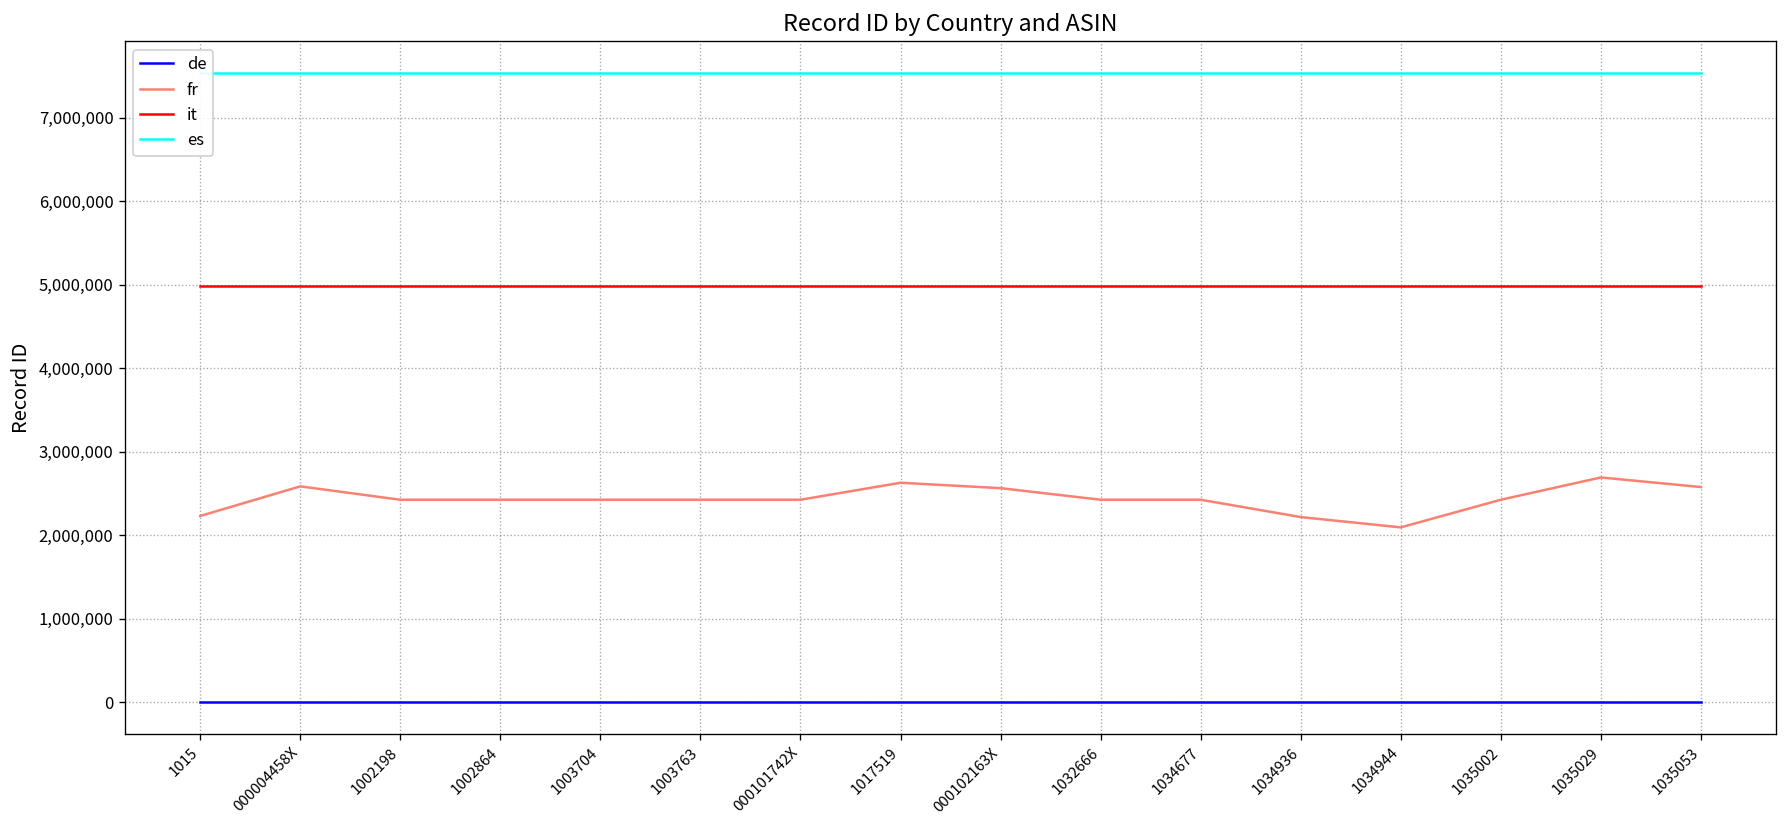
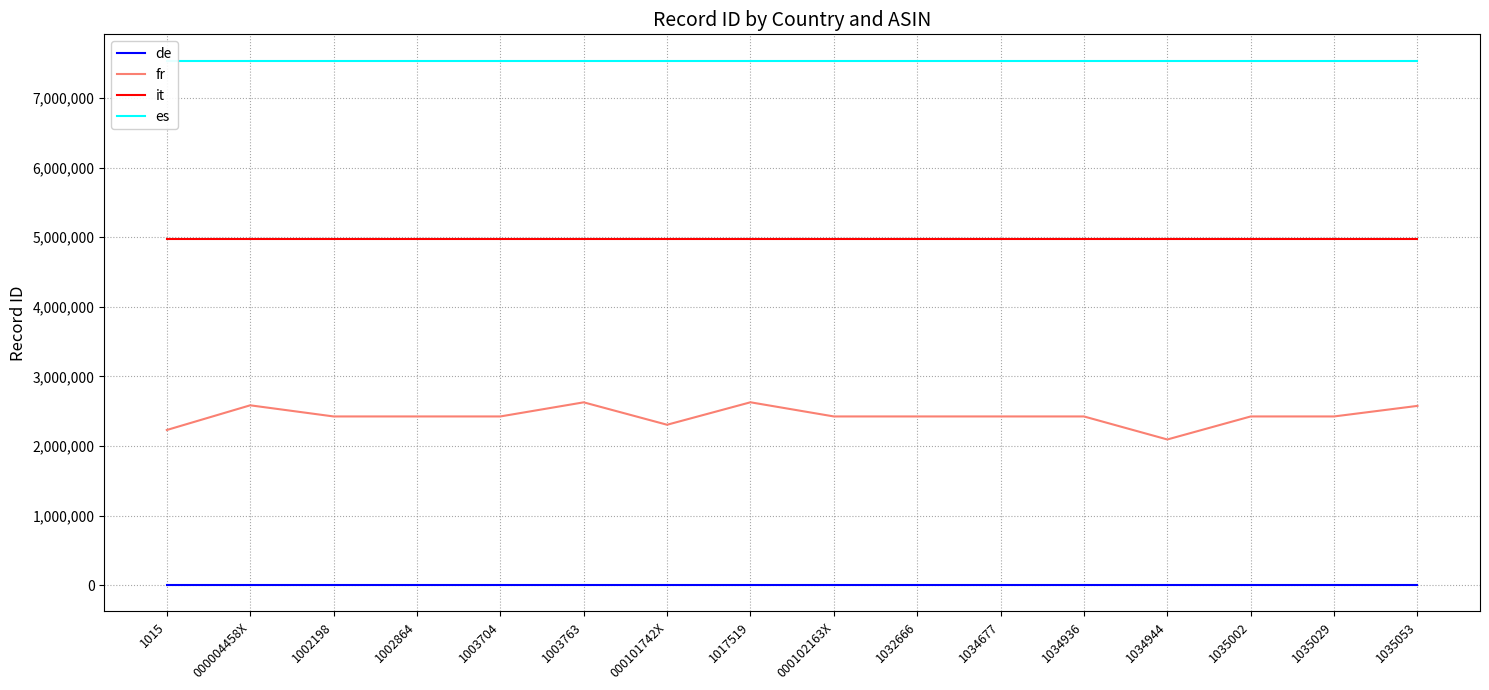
fr, 1003763: 2,400,000 -> 2,600,000
fr, 000101742X: 2,400,000 -> 2,300,000
fr, 000102163X: 2,600,000 -> 2,400,000
fr, 1034936: 2,200,000 -> 2,400,000
fr, 1035029: 2,700,000 -> 2,400,000
